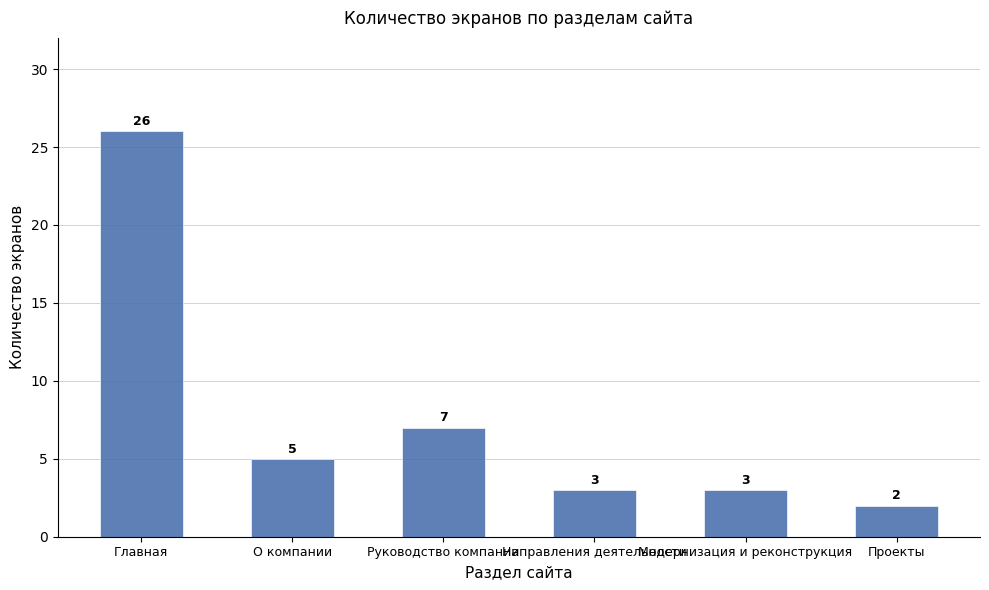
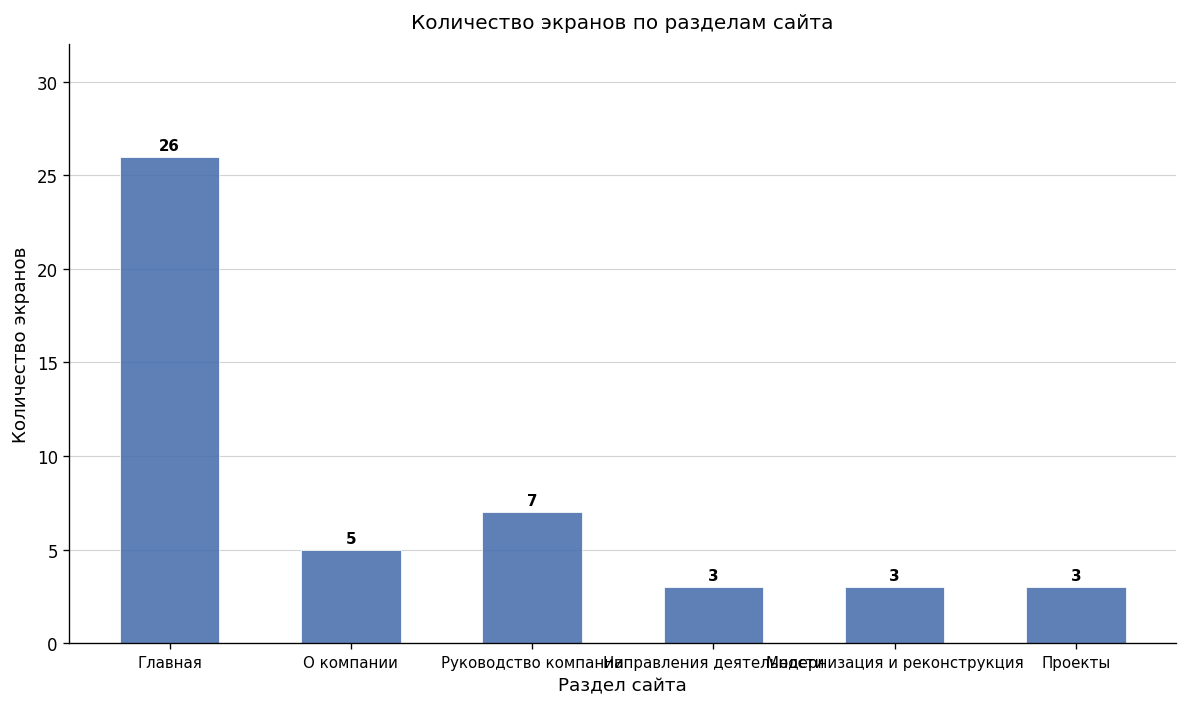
Проекты: 2 -> 3
